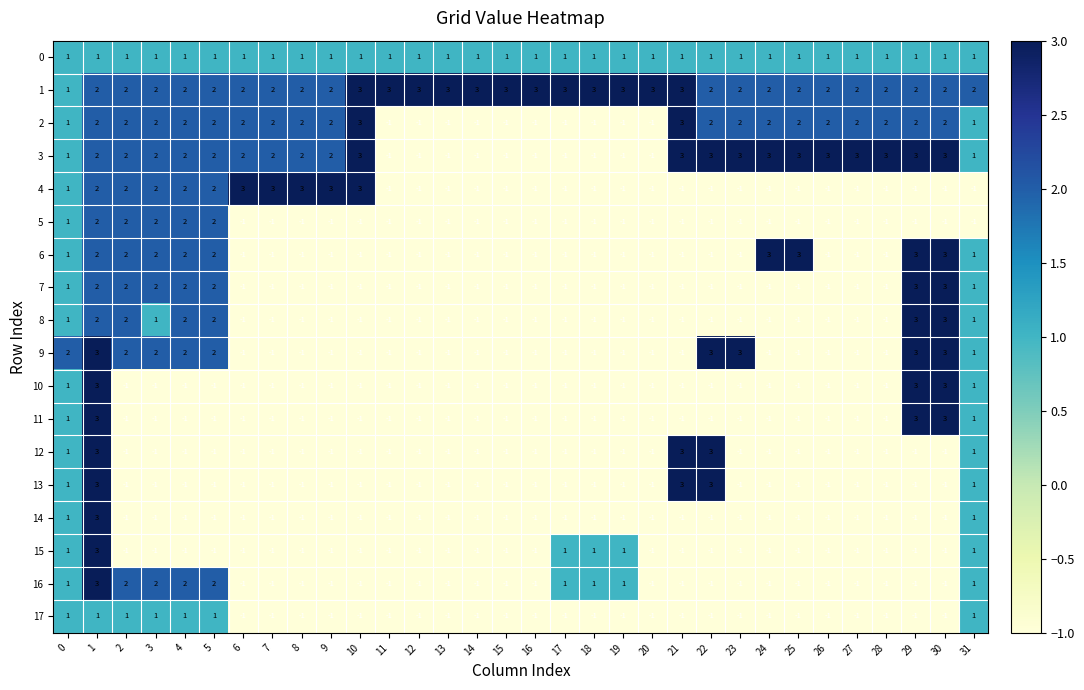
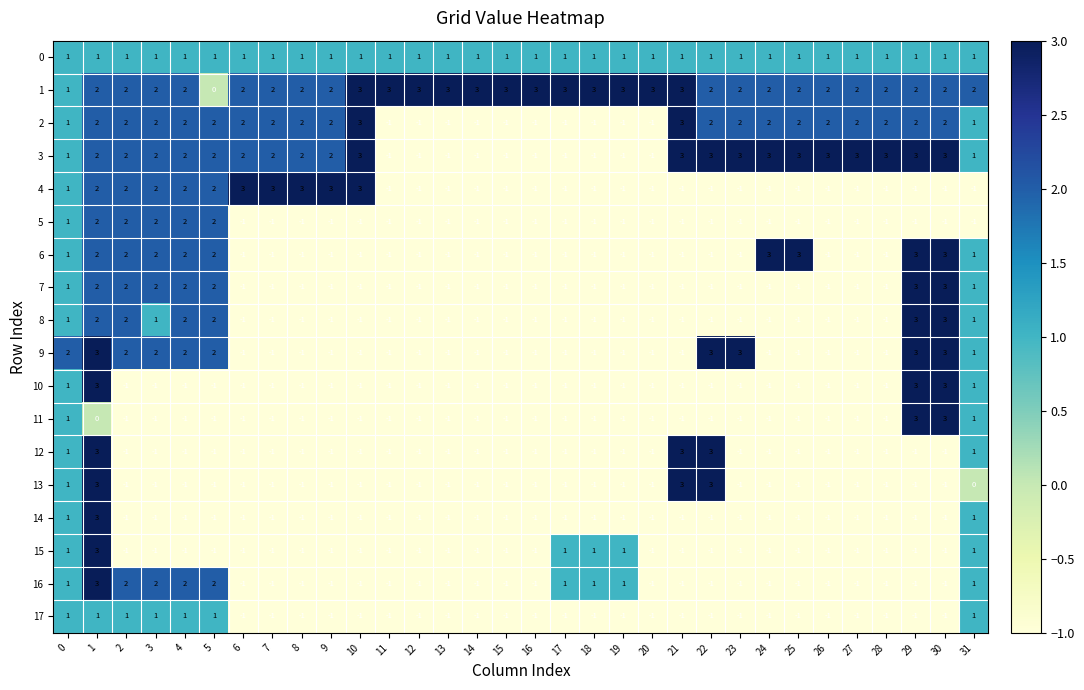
1, 5: 2 -> 0
11, 1: 3 -> 0
13, 31: 1 -> 0
